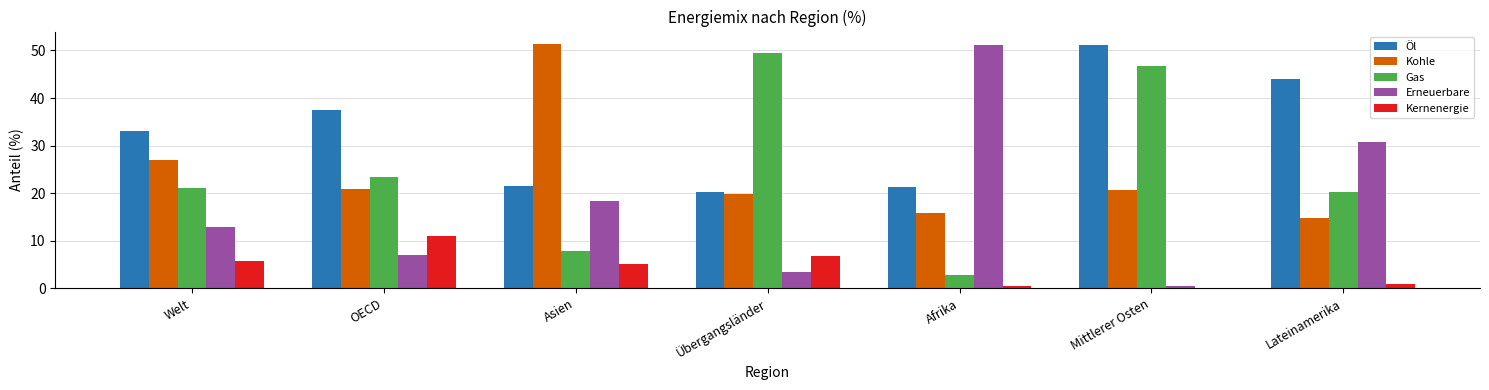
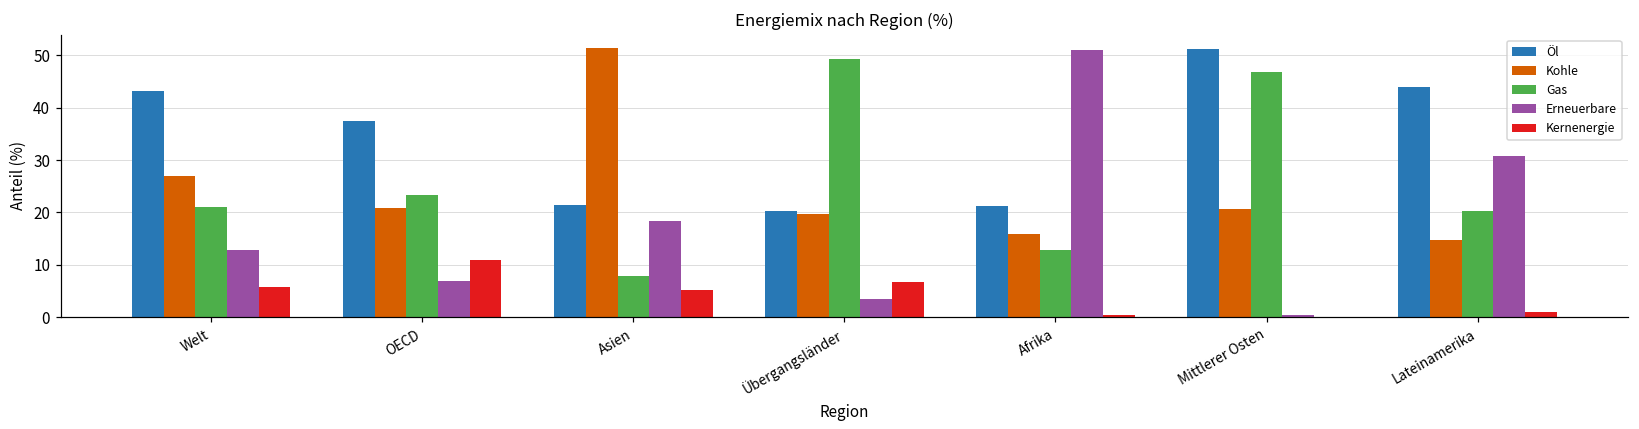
Öl, Welt: 33 -> 43
Gas, Afrika: 3 -> 13
